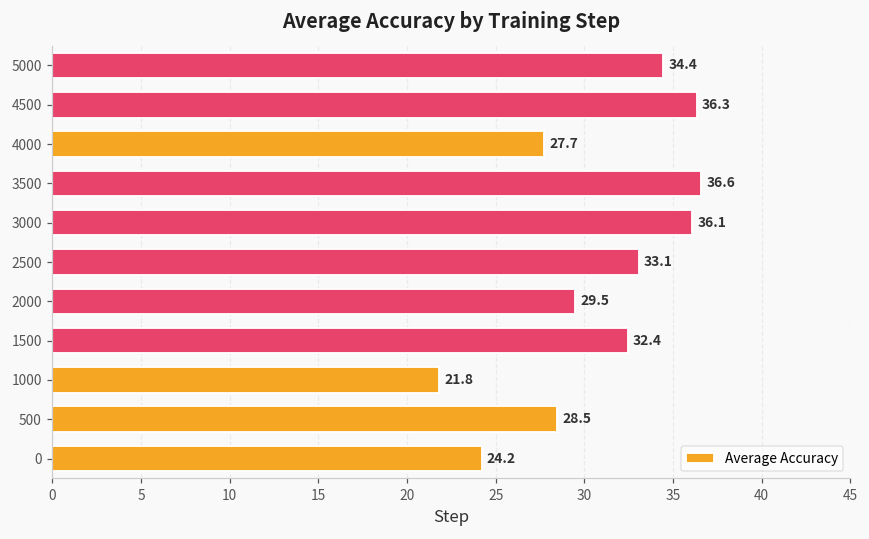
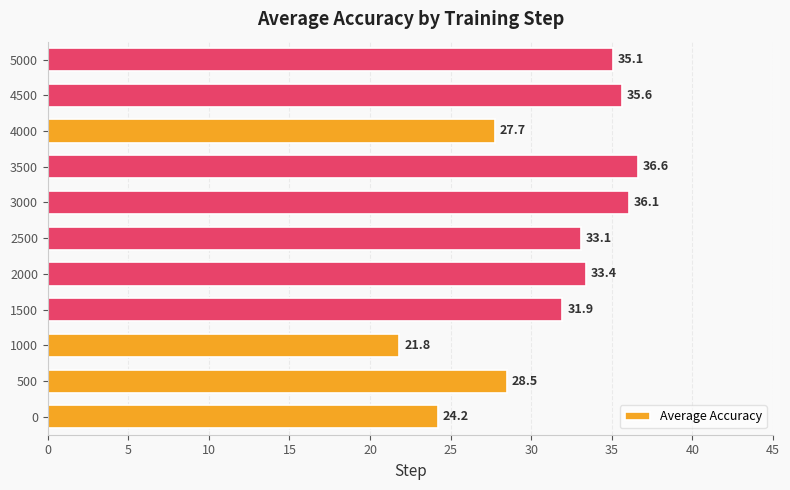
5000: 34.4 -> 35.1
4500: 36.3 -> 35.6
2000: 29.5 -> 33.4
1500: 32.4 -> 31.9
